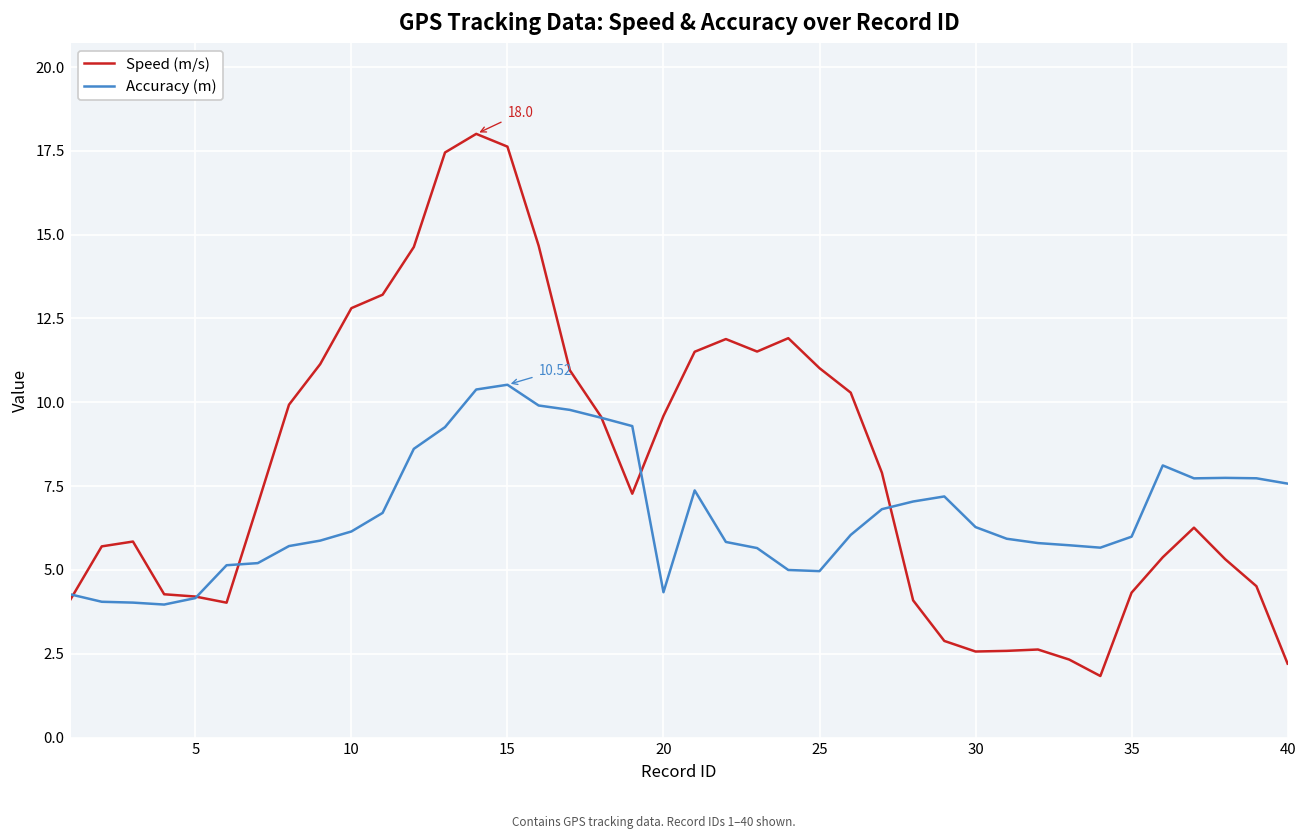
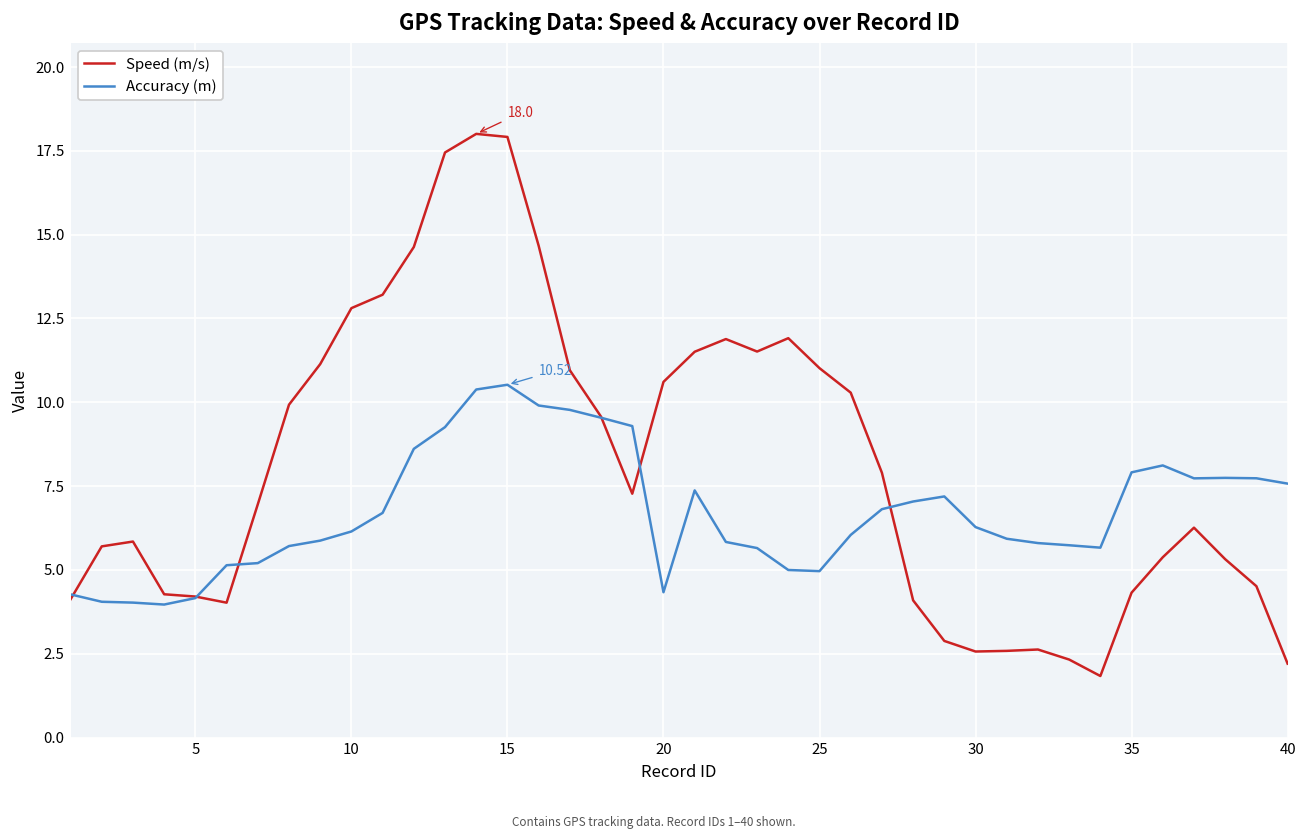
Speed (m/s), 15: 17.6 -> 17.9
Speed (m/s), 20: 9.6 -> 10.6
Accuracy (m), 35: 6.0 -> 7.9
